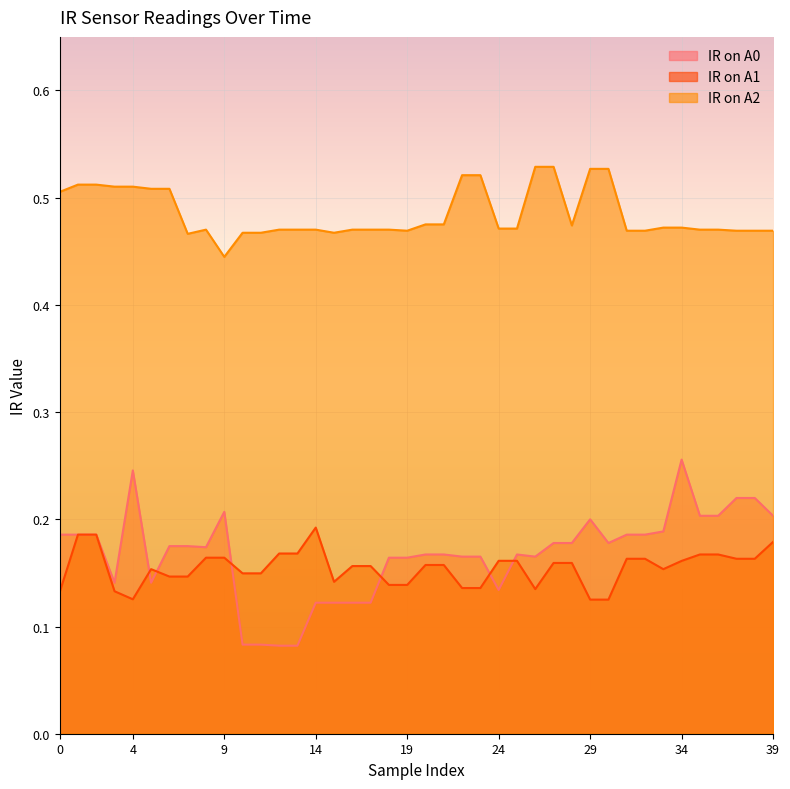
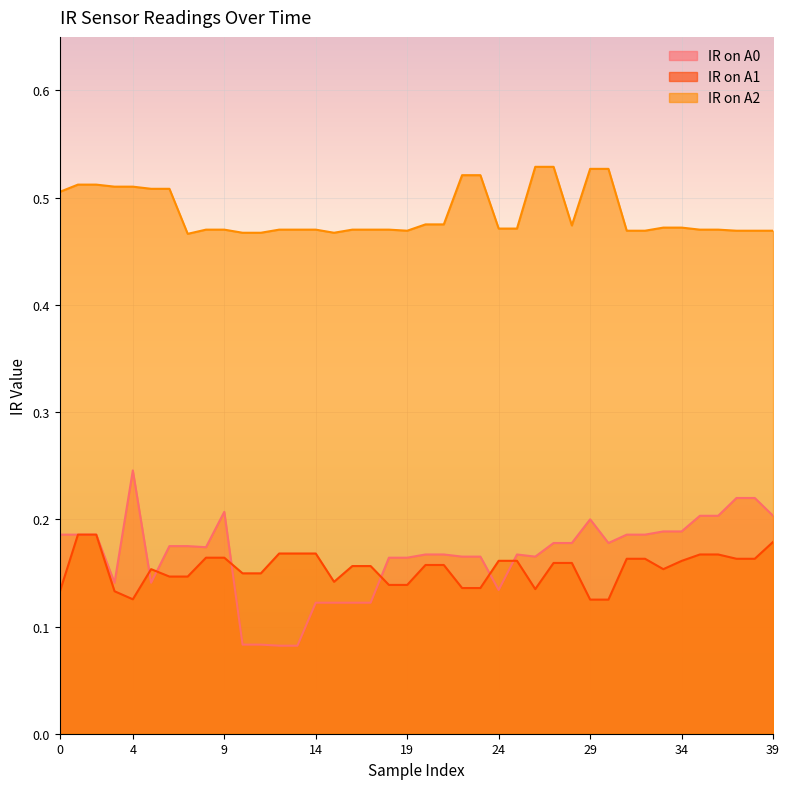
IR on A2, 9: 0.445 -> 0.470
IR on A1, 14: 0.192 -> 0.168
IR on A0, 34: 0.256 -> 0.189
